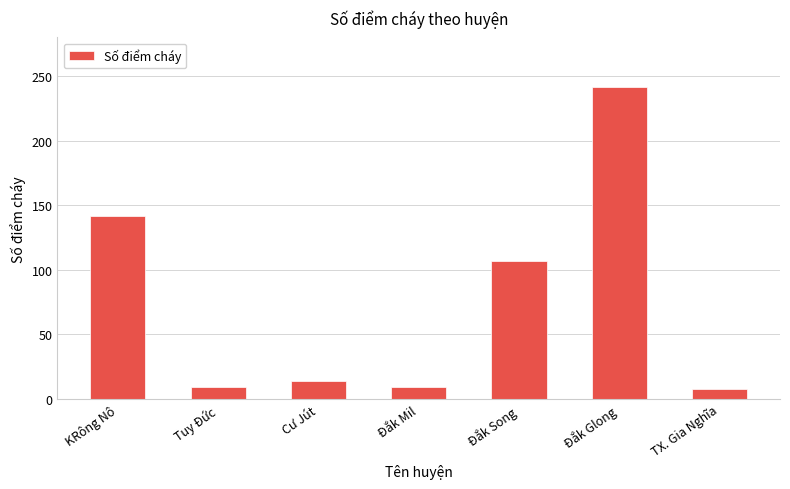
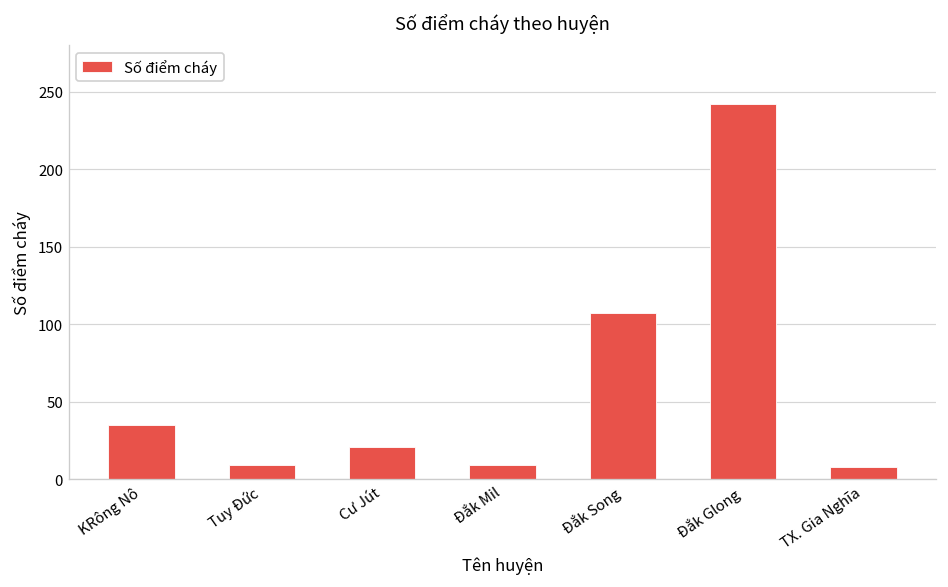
KRông Nô: 142 -> 35
Cư Jút: 14 -> 21
